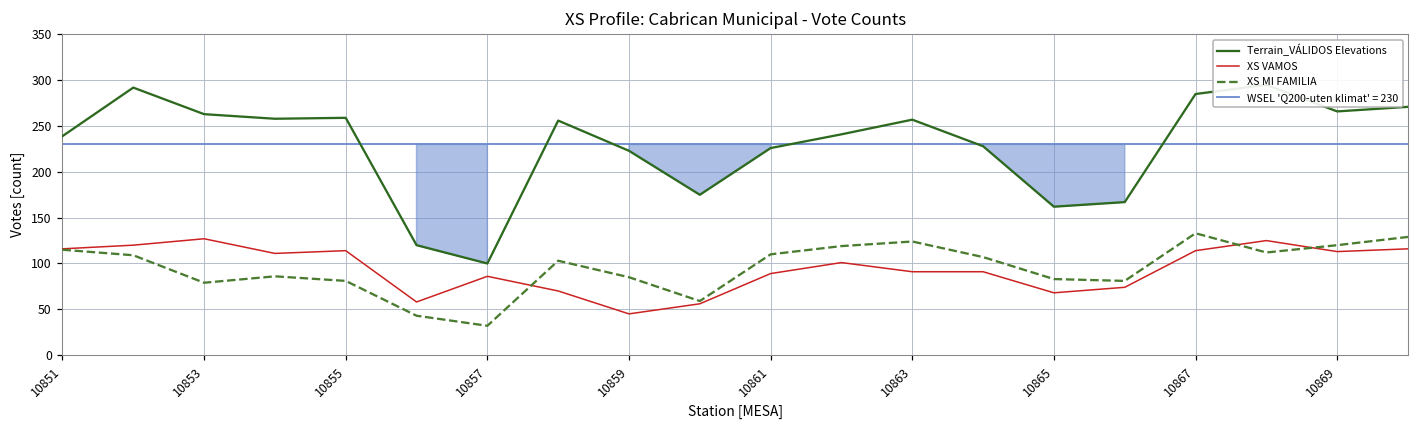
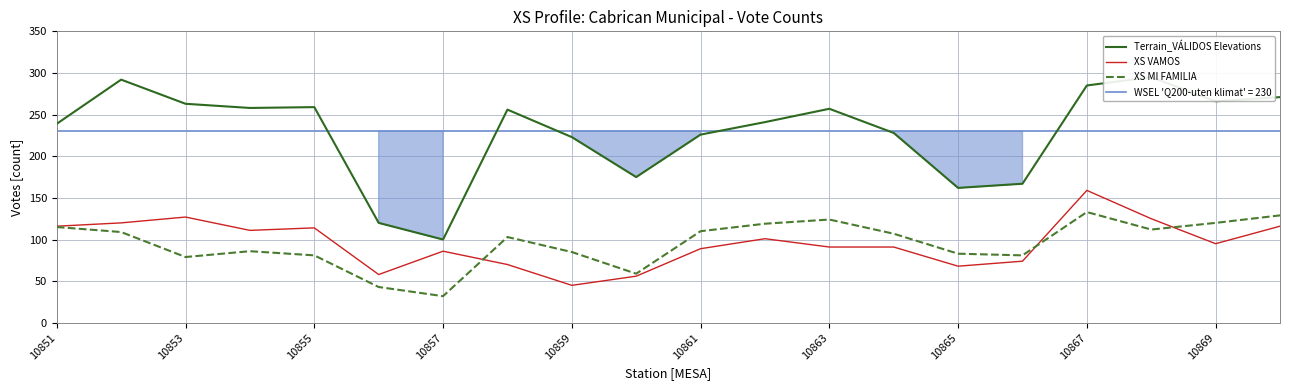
XS VAMOS, 10867: 110 -> 160
XS VAMOS, 10869: 110 -> 100
